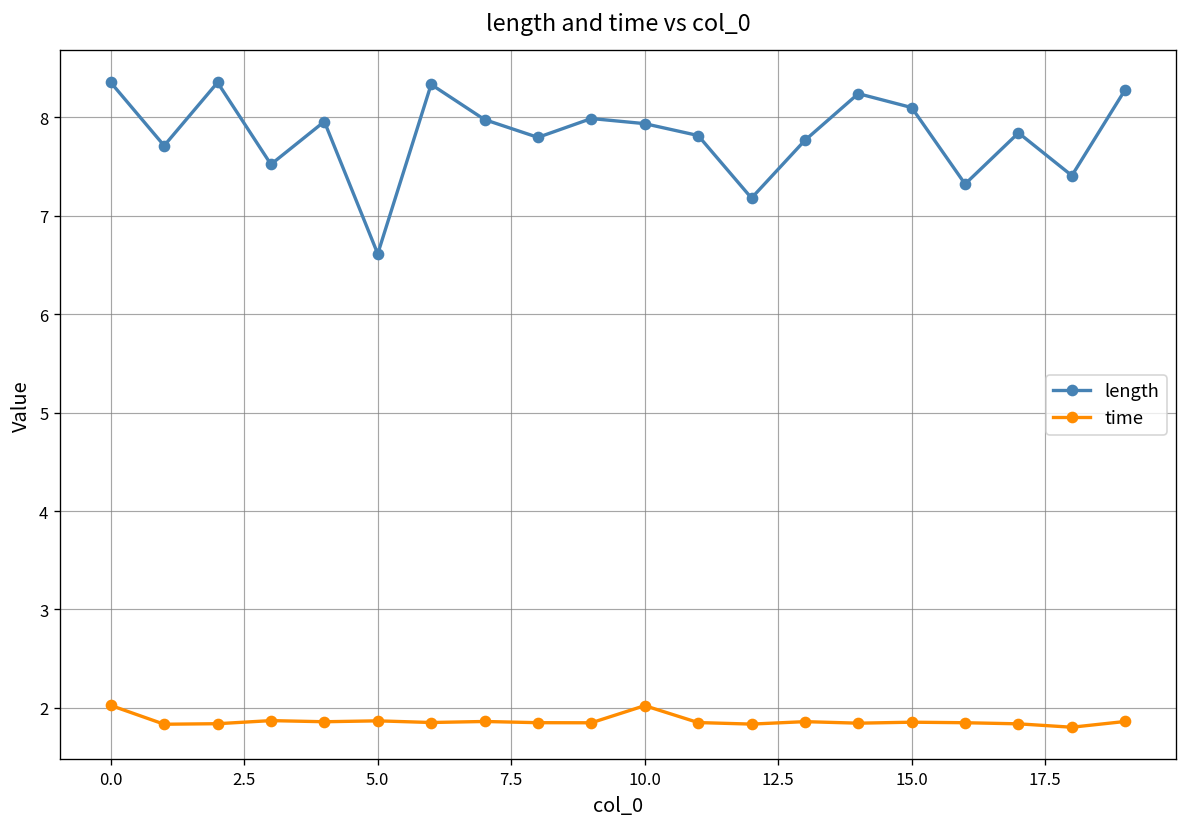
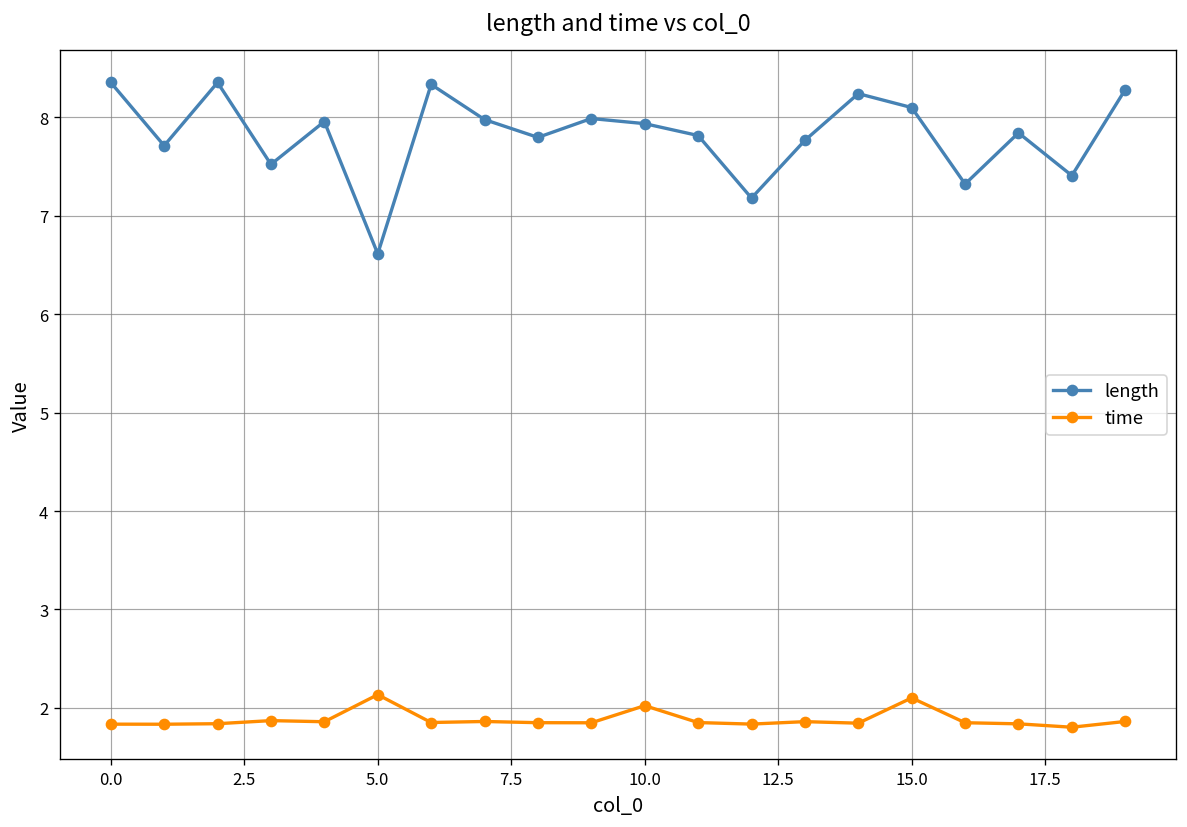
time, 0.0: 2.0 -> 1.8
time, 5.0: 1.9 -> 2.1
time, 15.0: 1.9 -> 2.1
